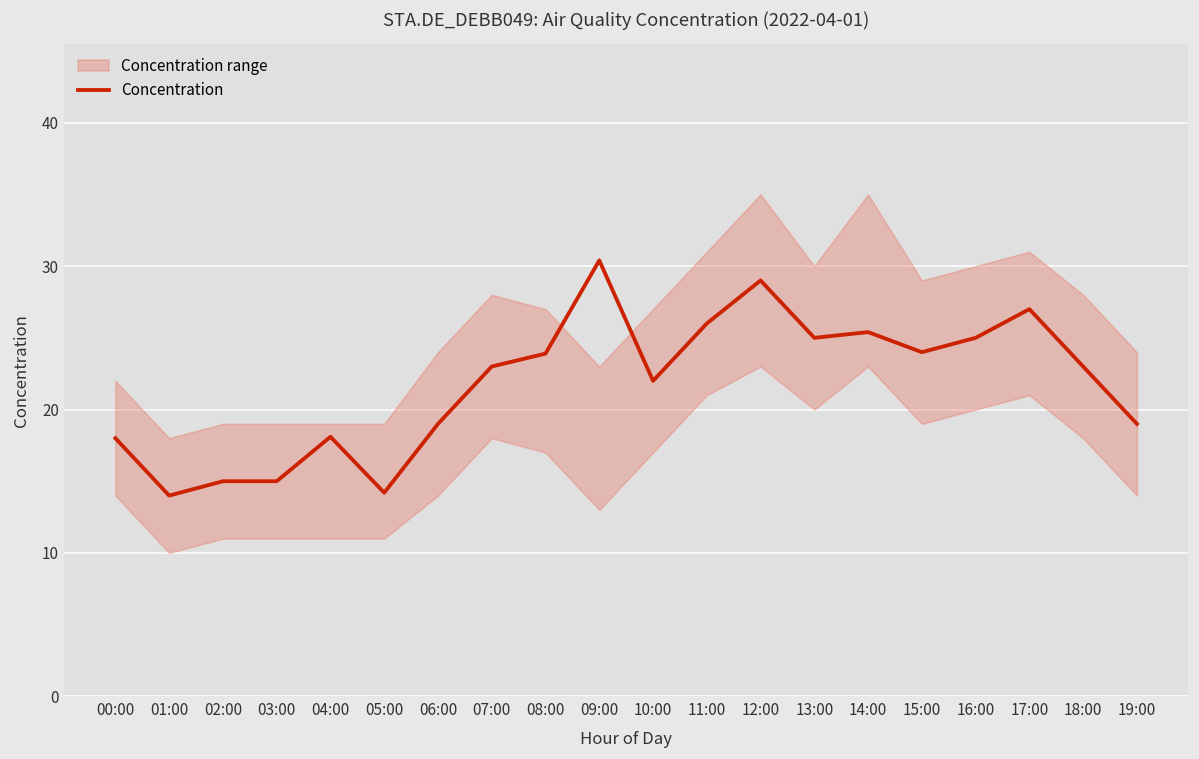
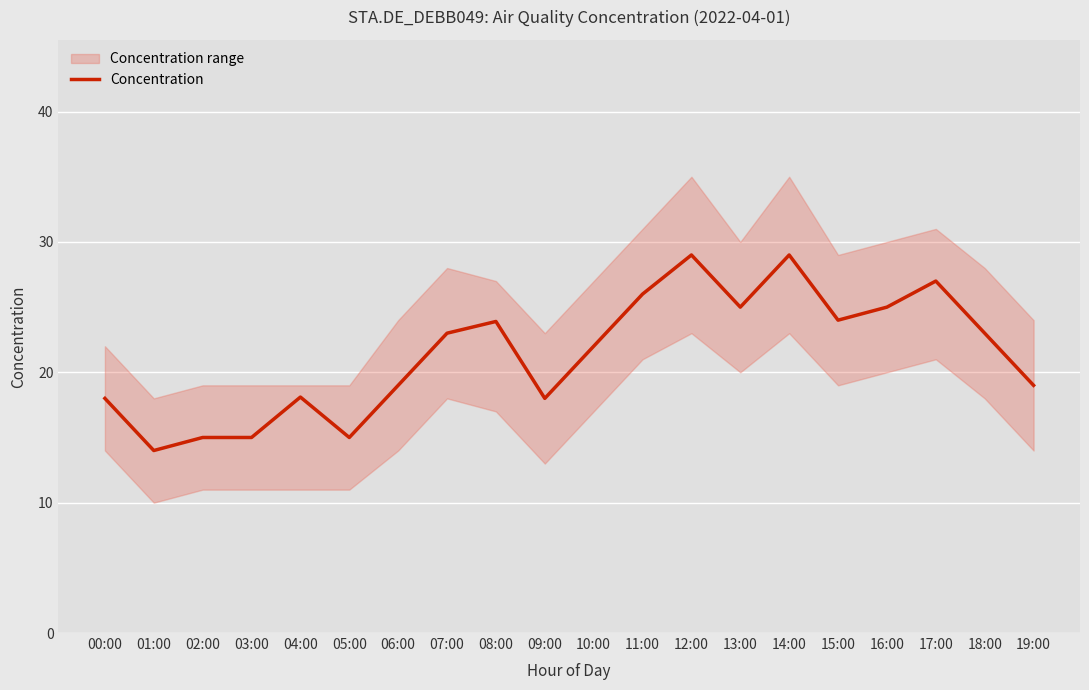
Concentration, 05:00: 14.2 -> 15.0
Concentration, 09:00: 30.4 -> 18.0
Concentration, 14:00: 25.4 -> 29.0
